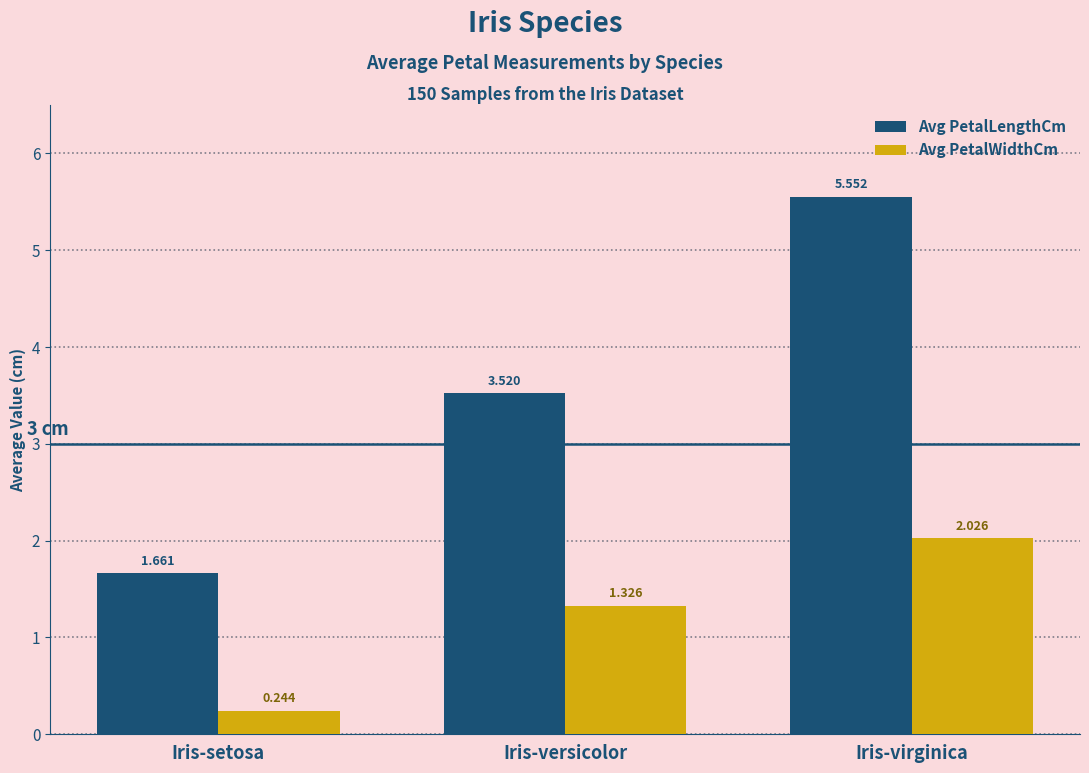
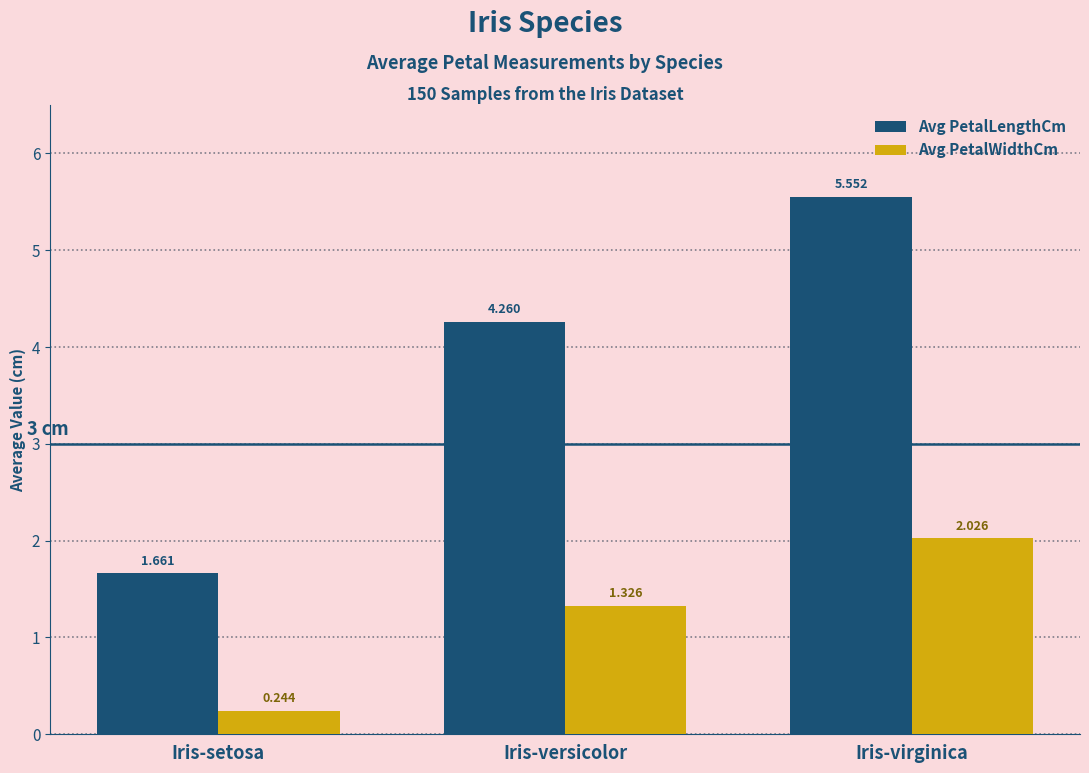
Avg PetalLengthCm, Iris-versicolor: 3.520 -> 4.260
